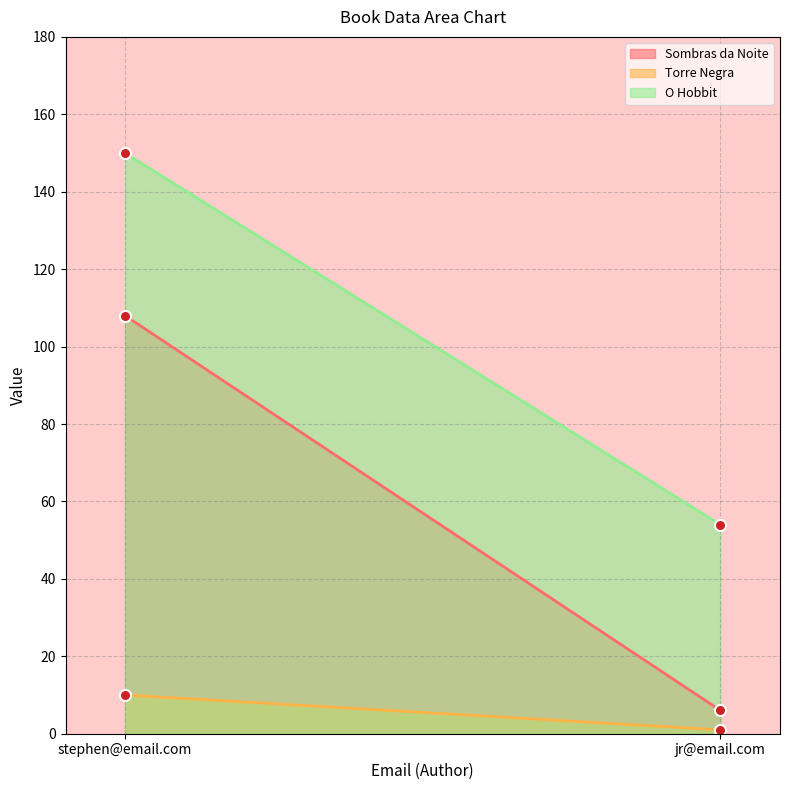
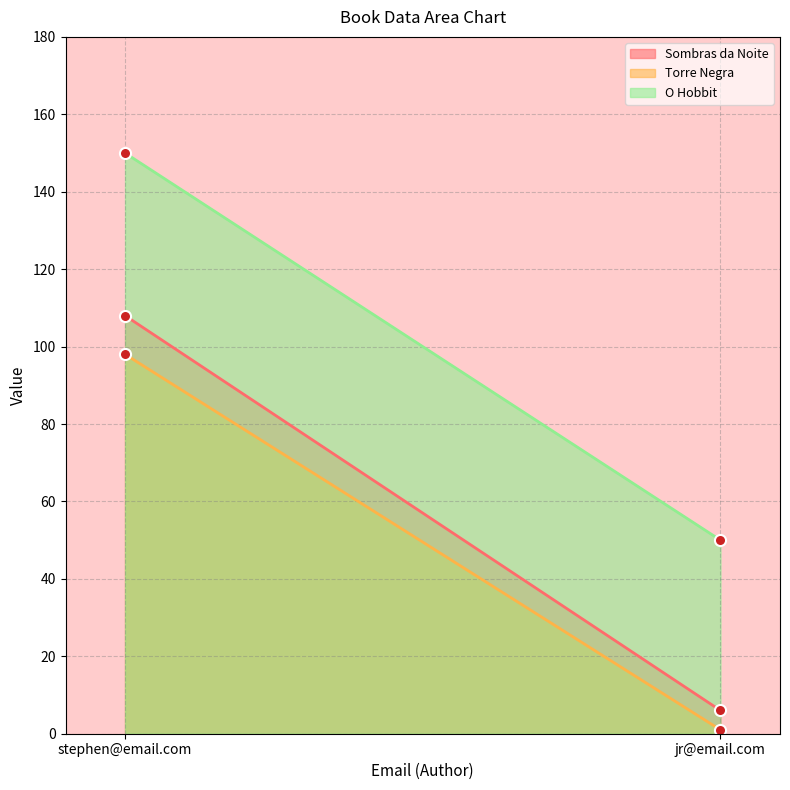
Torre Negra, stephen@email.com: 10 -> 98
O Hobbit, jr@email.com: 54 -> 50
